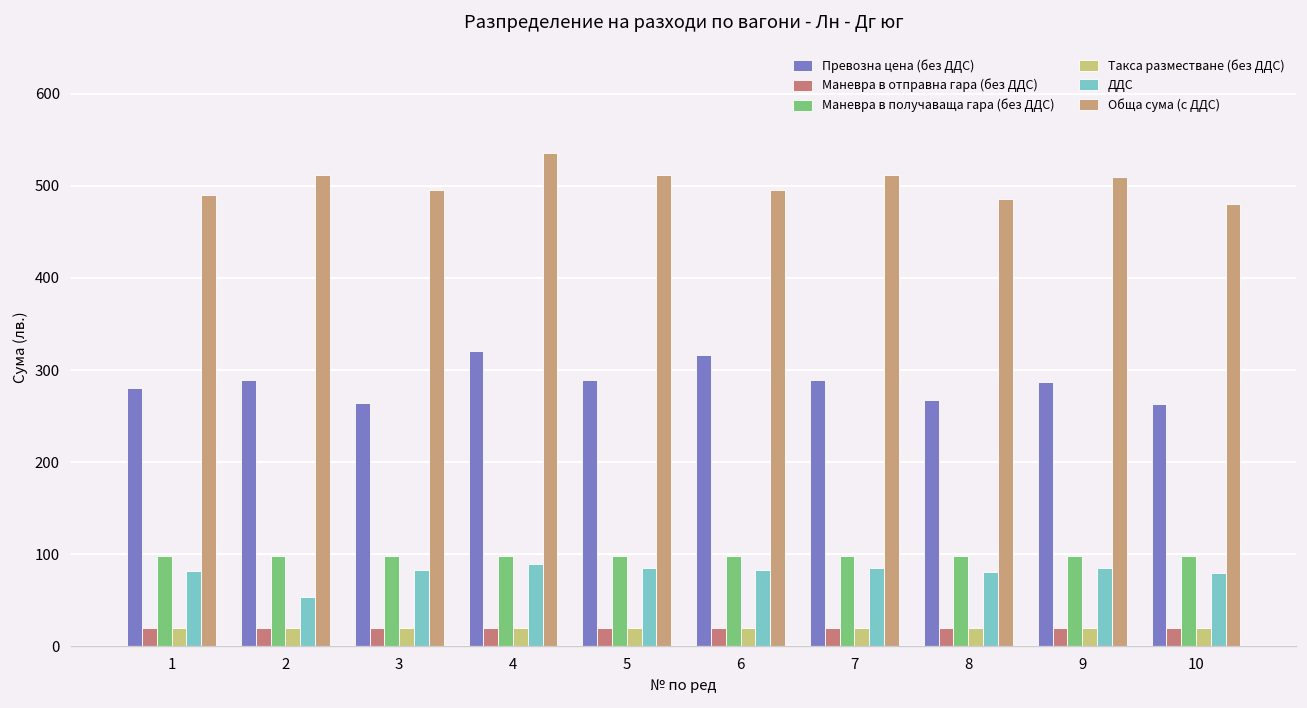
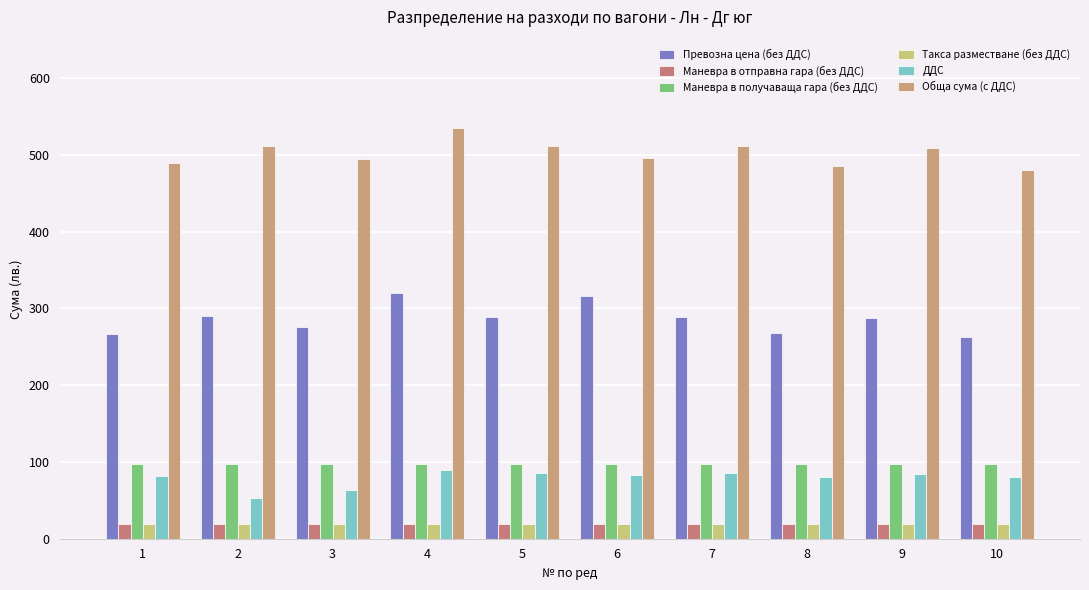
Превозна цена (без ДДС), 1: 280 -> 270
Превозна цена (без ДДС), 3: 260 -> 280
ДДС, 3: 80 -> 60
